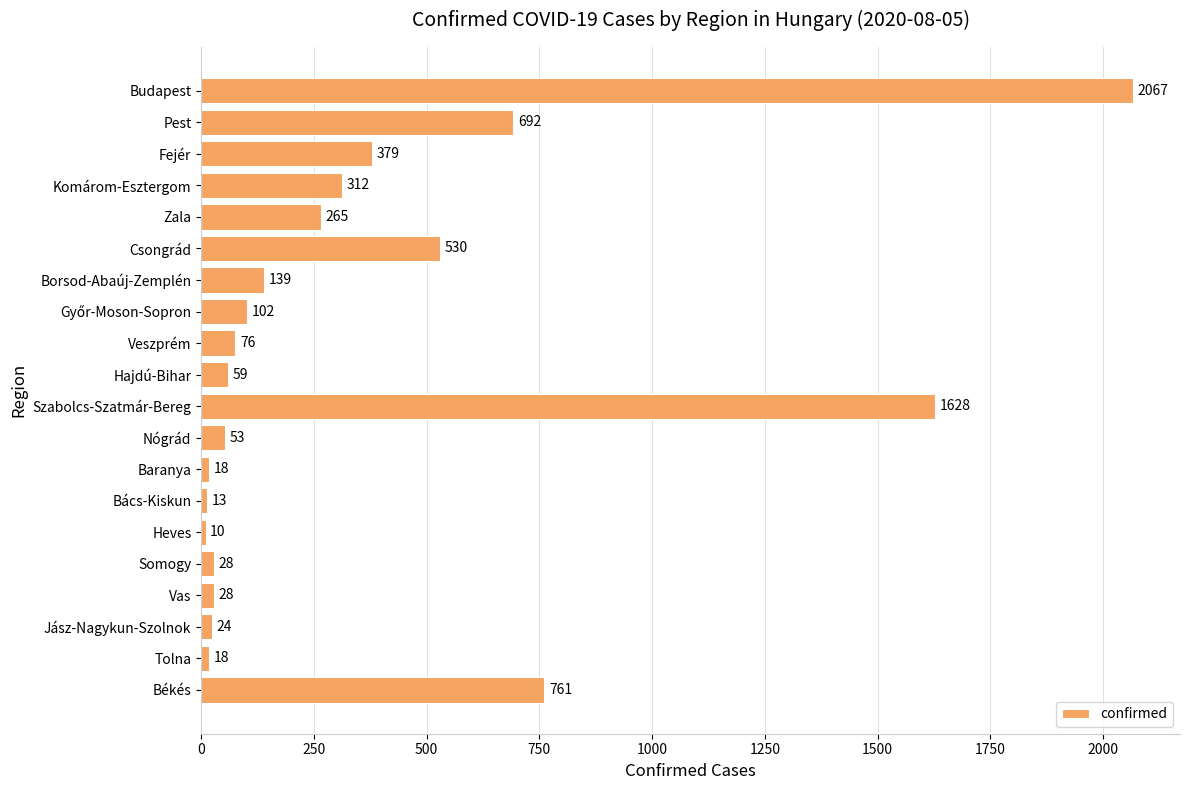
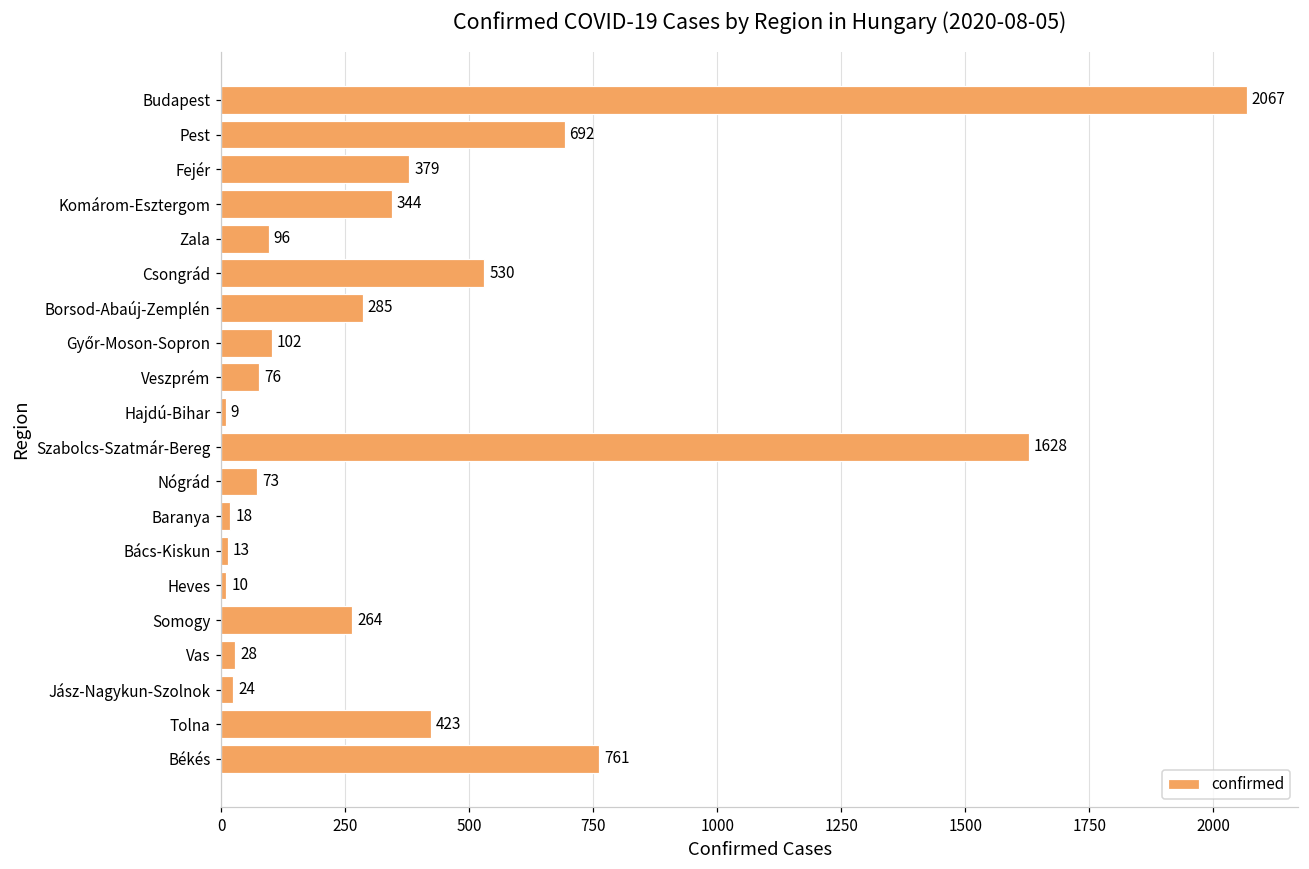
Komárom-Esztergom: 312 -> 344
Zala: 265 -> 96
Borsod-Abaúj-Zemplén: 139 -> 285
Hajdú-Bihar: 59 -> 9
Nógrád: 53 -> 73
Somogy: 28 -> 264
Tolna: 18 -> 423
